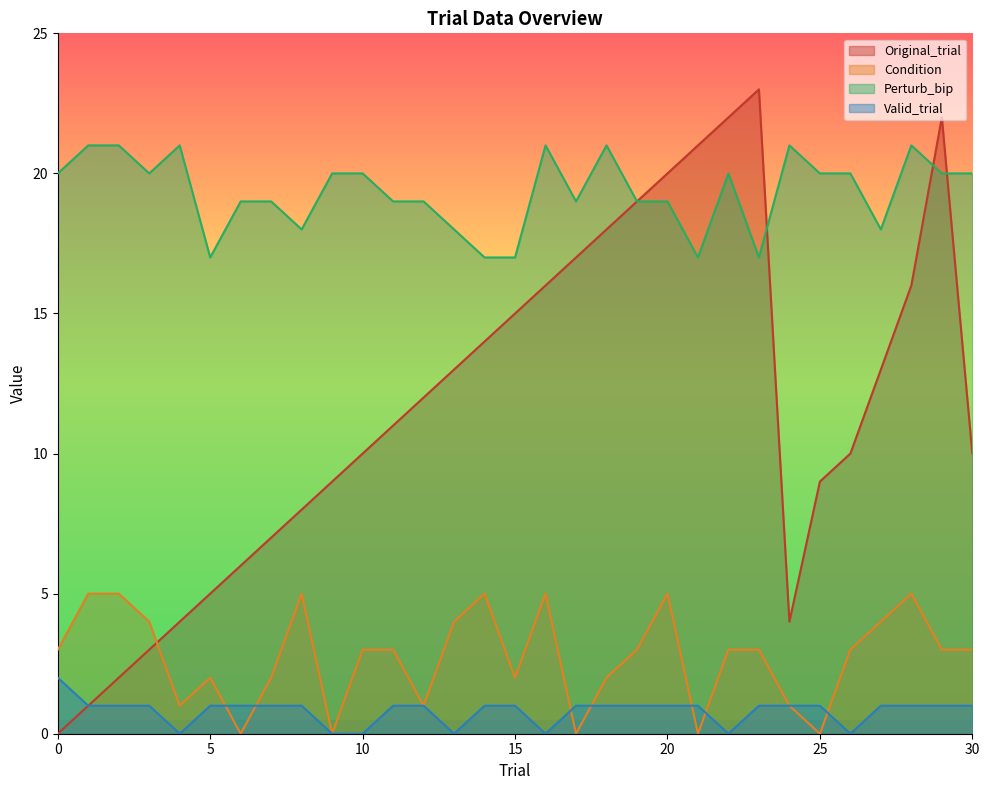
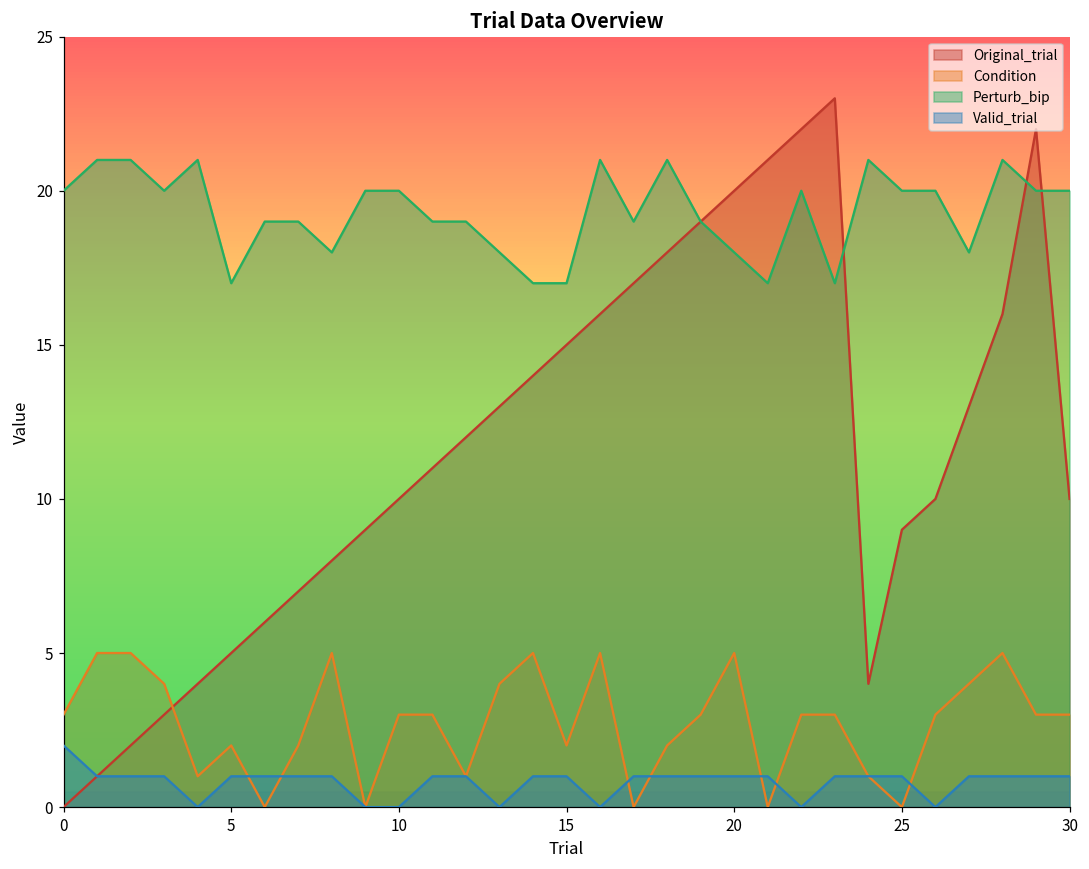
Perturb_bip, 20: 19 -> 18
